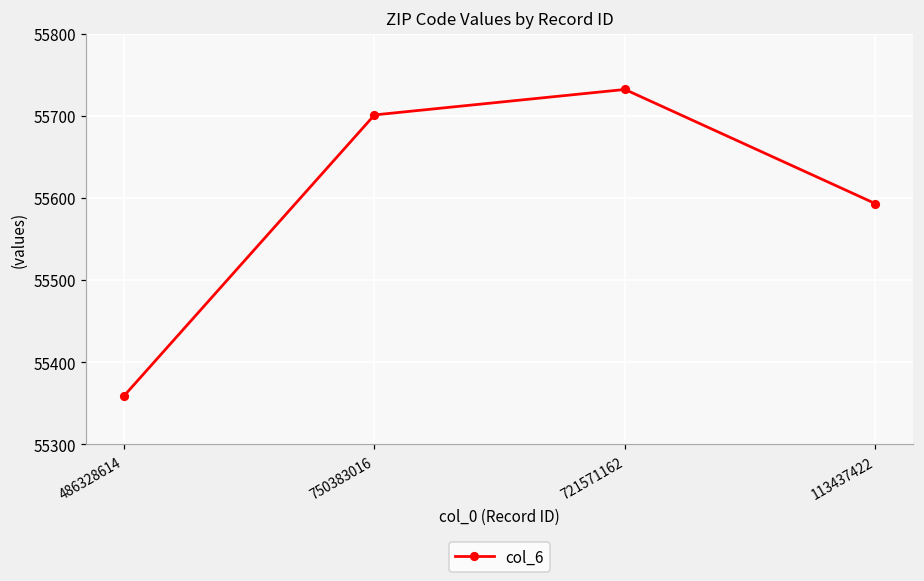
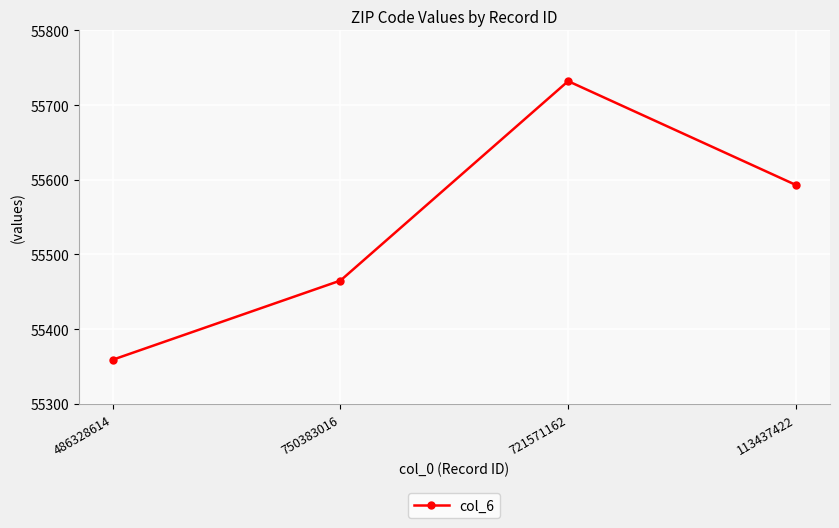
750383016: 55700 -> 55470
